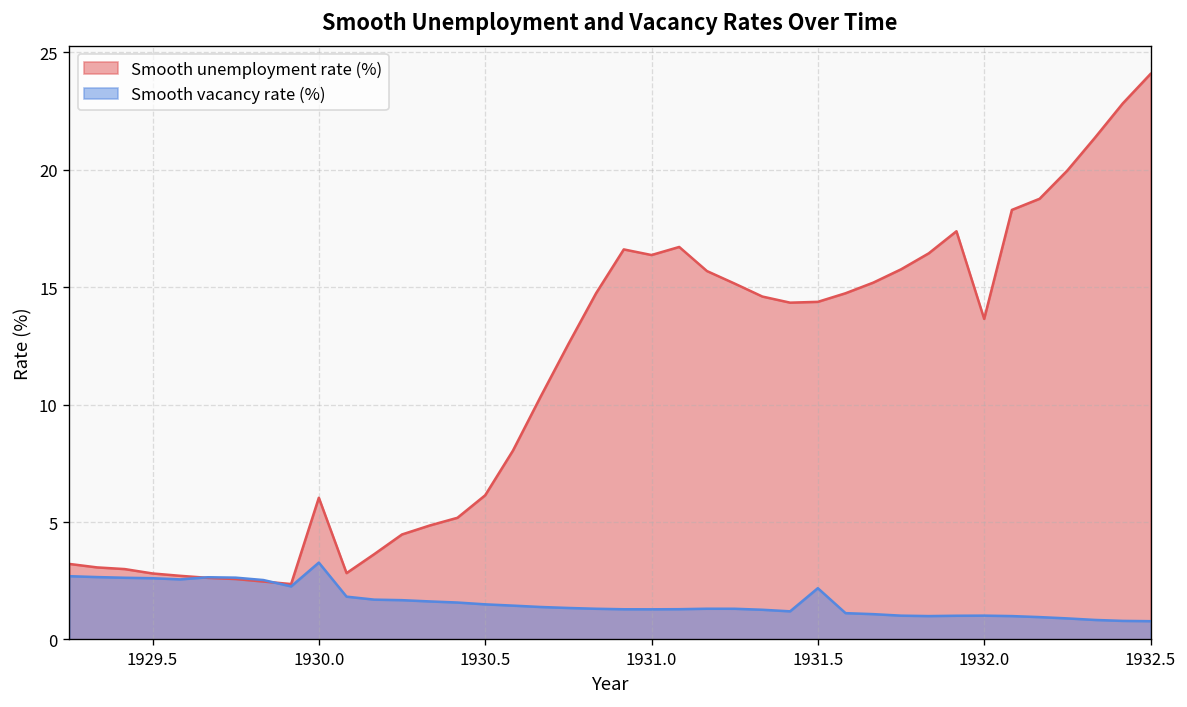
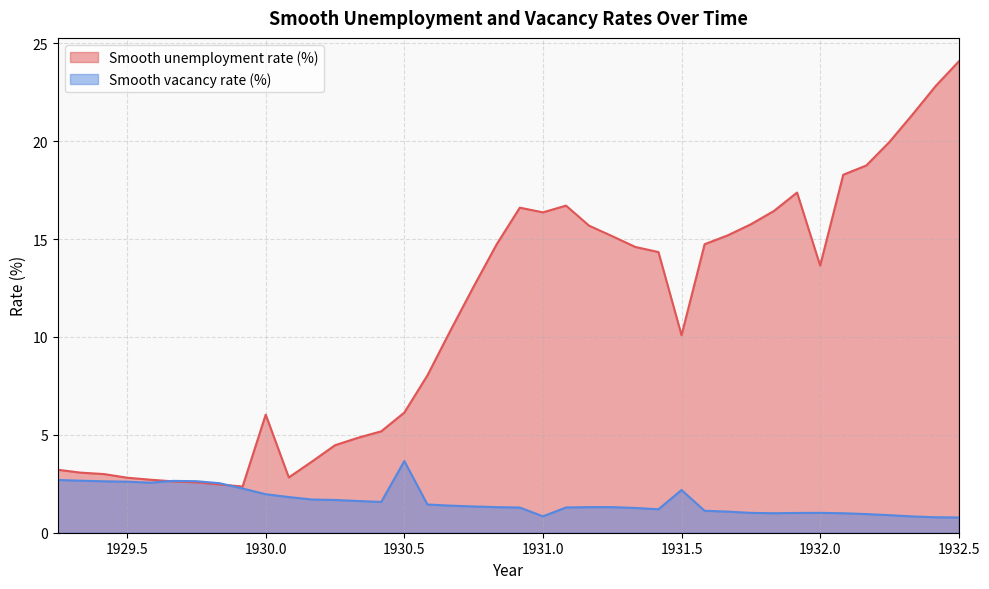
Smooth vacancy rate (%), 1930.0: 3.3 -> 2.0
Smooth vacancy rate (%), 1930.5: 1.5 -> 3.7
Smooth vacancy rate (%), 1931.0: 1.3 -> 0.8
Smooth unemployment rate (%), 1931.5: 14.4 -> 10.1
